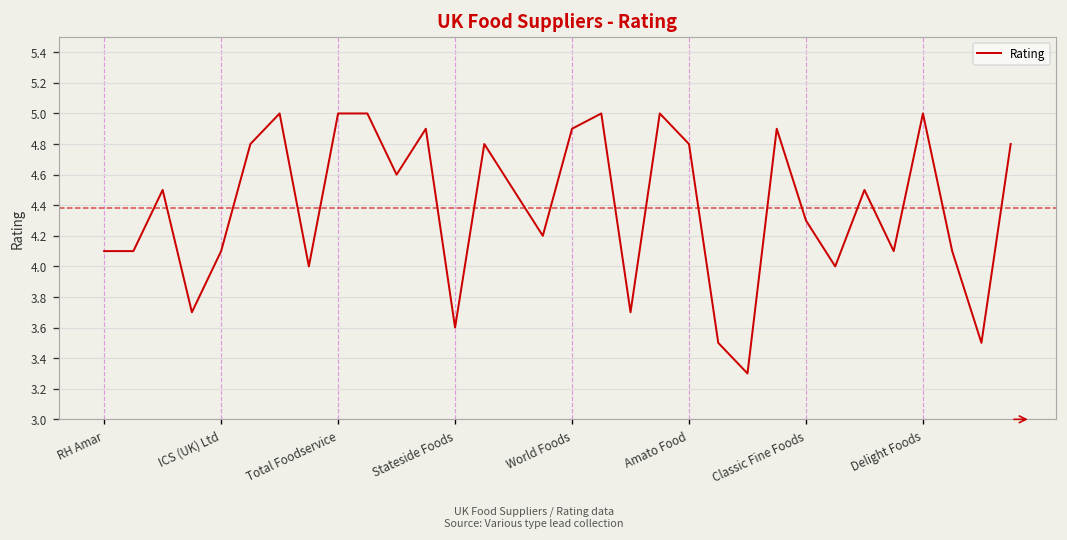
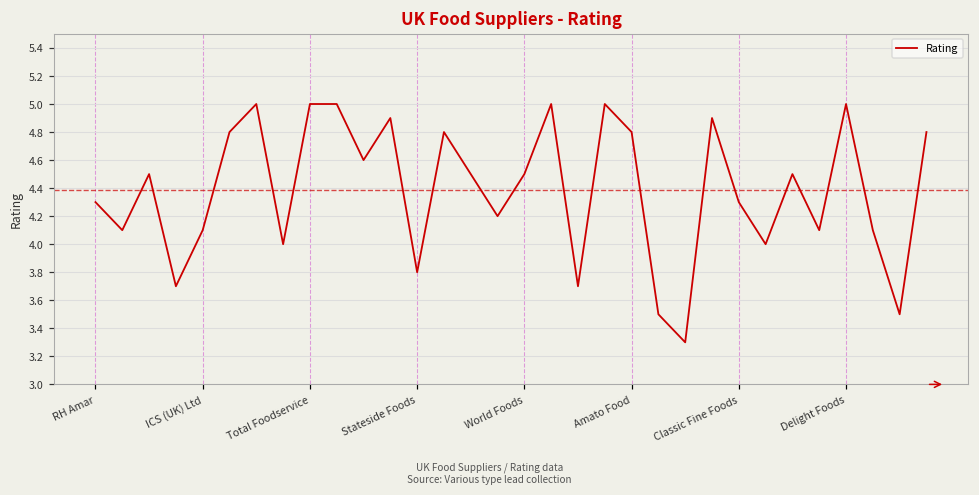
RH Amar: 4.1 -> 4.3
Stateside Foods: 3.6 -> 3.8
World Foods: 4.9 -> 4.5
